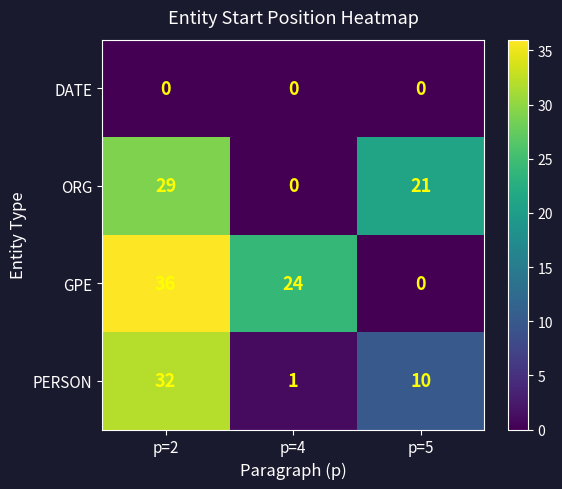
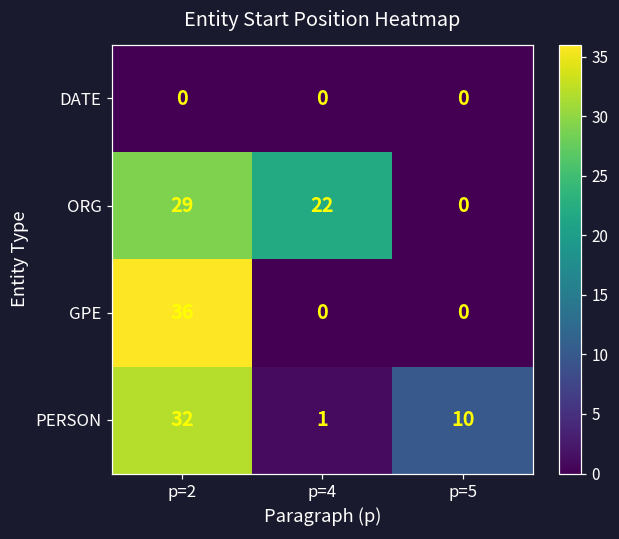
ORG, p=4: 0 -> 22
ORG, p=5: 21 -> 0
GPE, p=4: 24 -> 0
